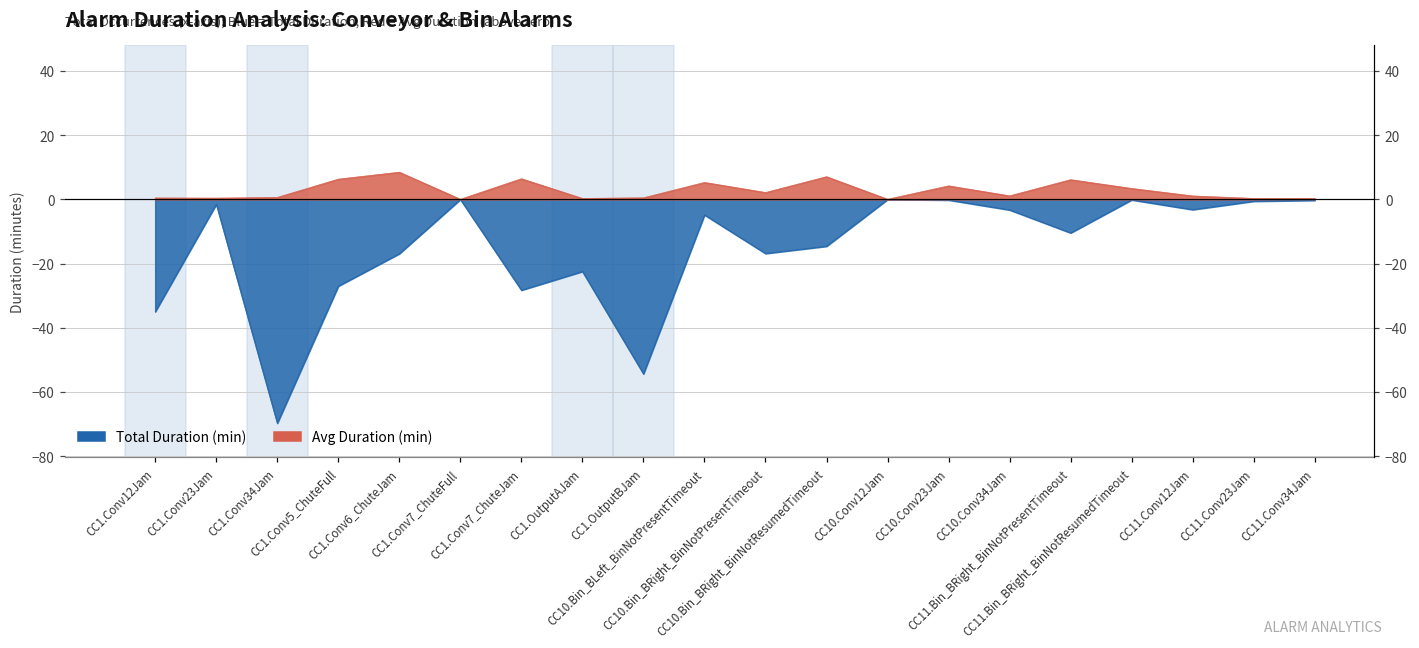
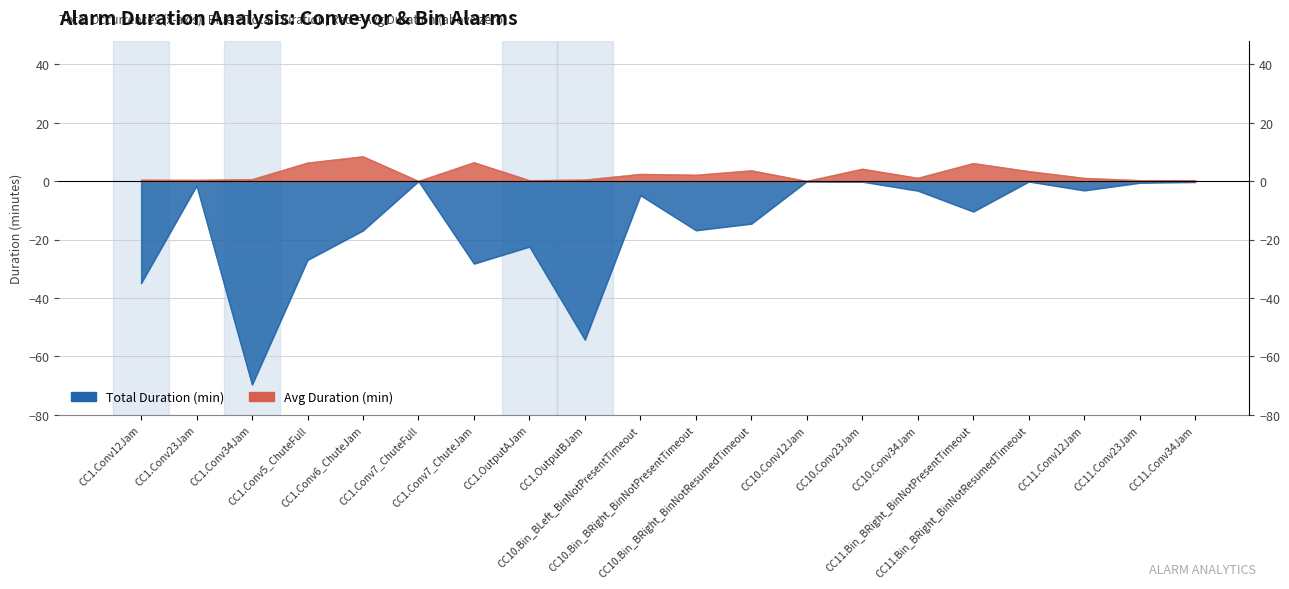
Avg Duration (min), CC10.Bin_BLeft_BinNotPresentTimeout: 5 -> 2
Avg Duration (min), CC10.Bin_BRight_BinNotResumedTimeout: 7 -> 4
